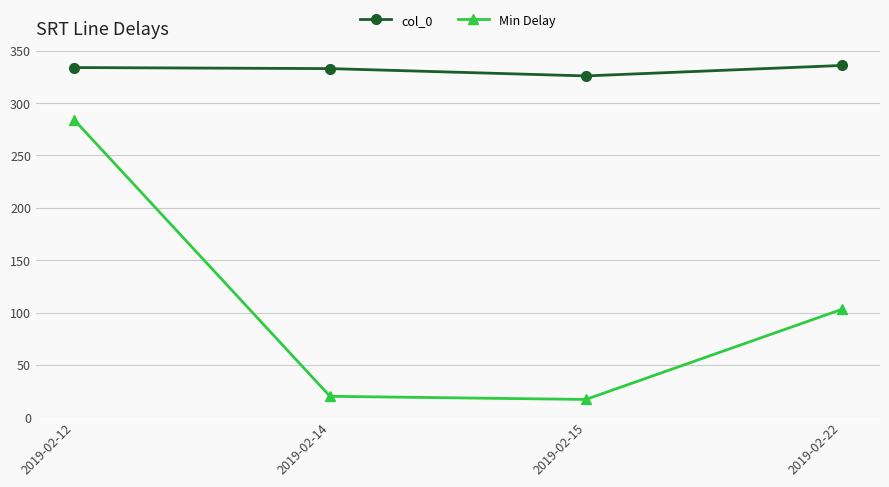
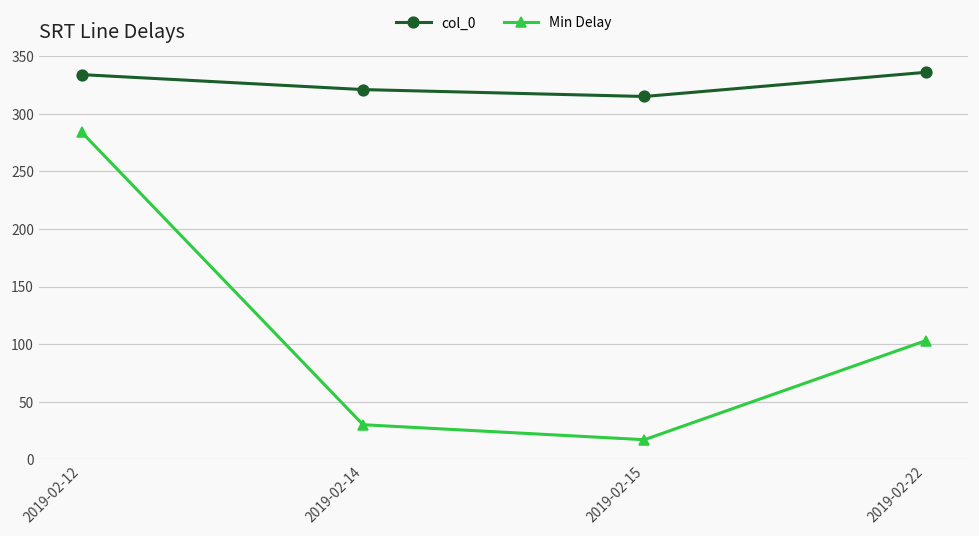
col_0, 2019-02-14: 333 -> 321
Min Delay, 2019-02-14: 20 -> 30
col_0, 2019-02-15: 326 -> 315
